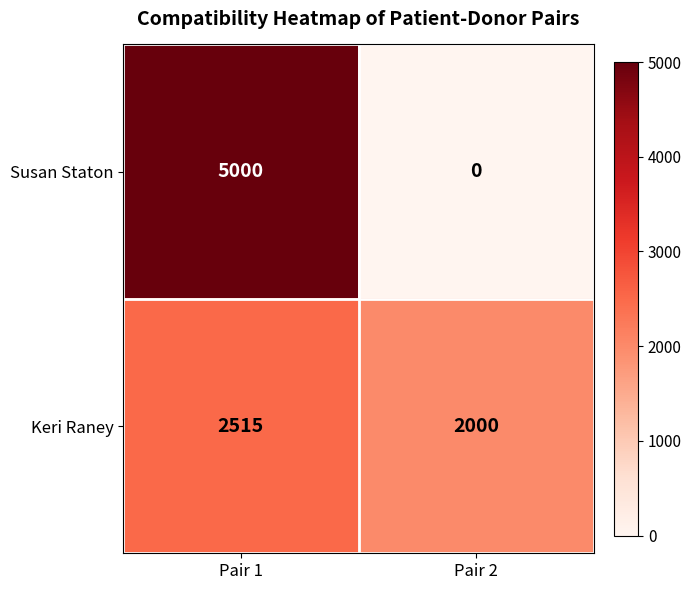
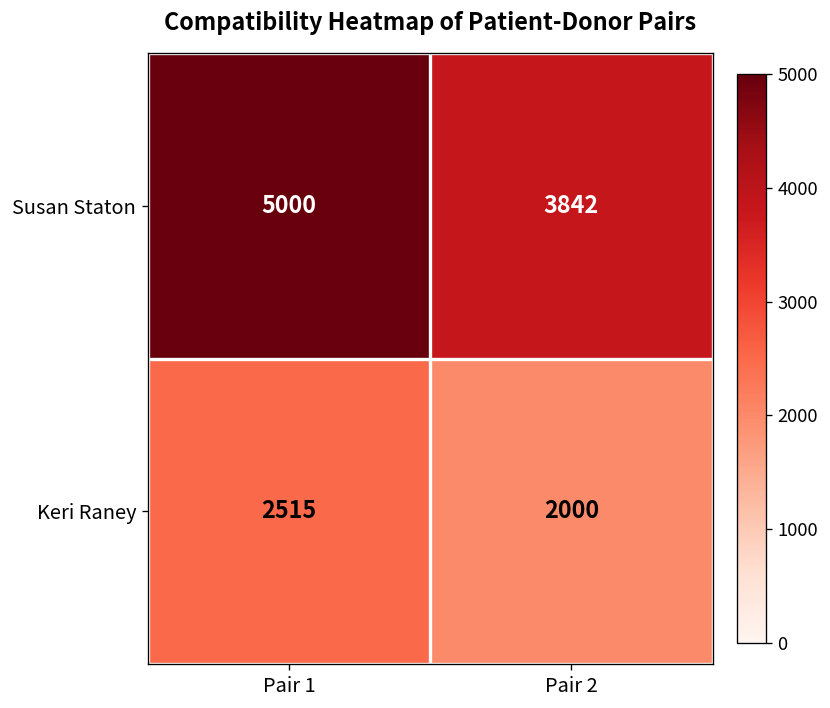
Susan Staton, Pair 2: 0 -> 3842
